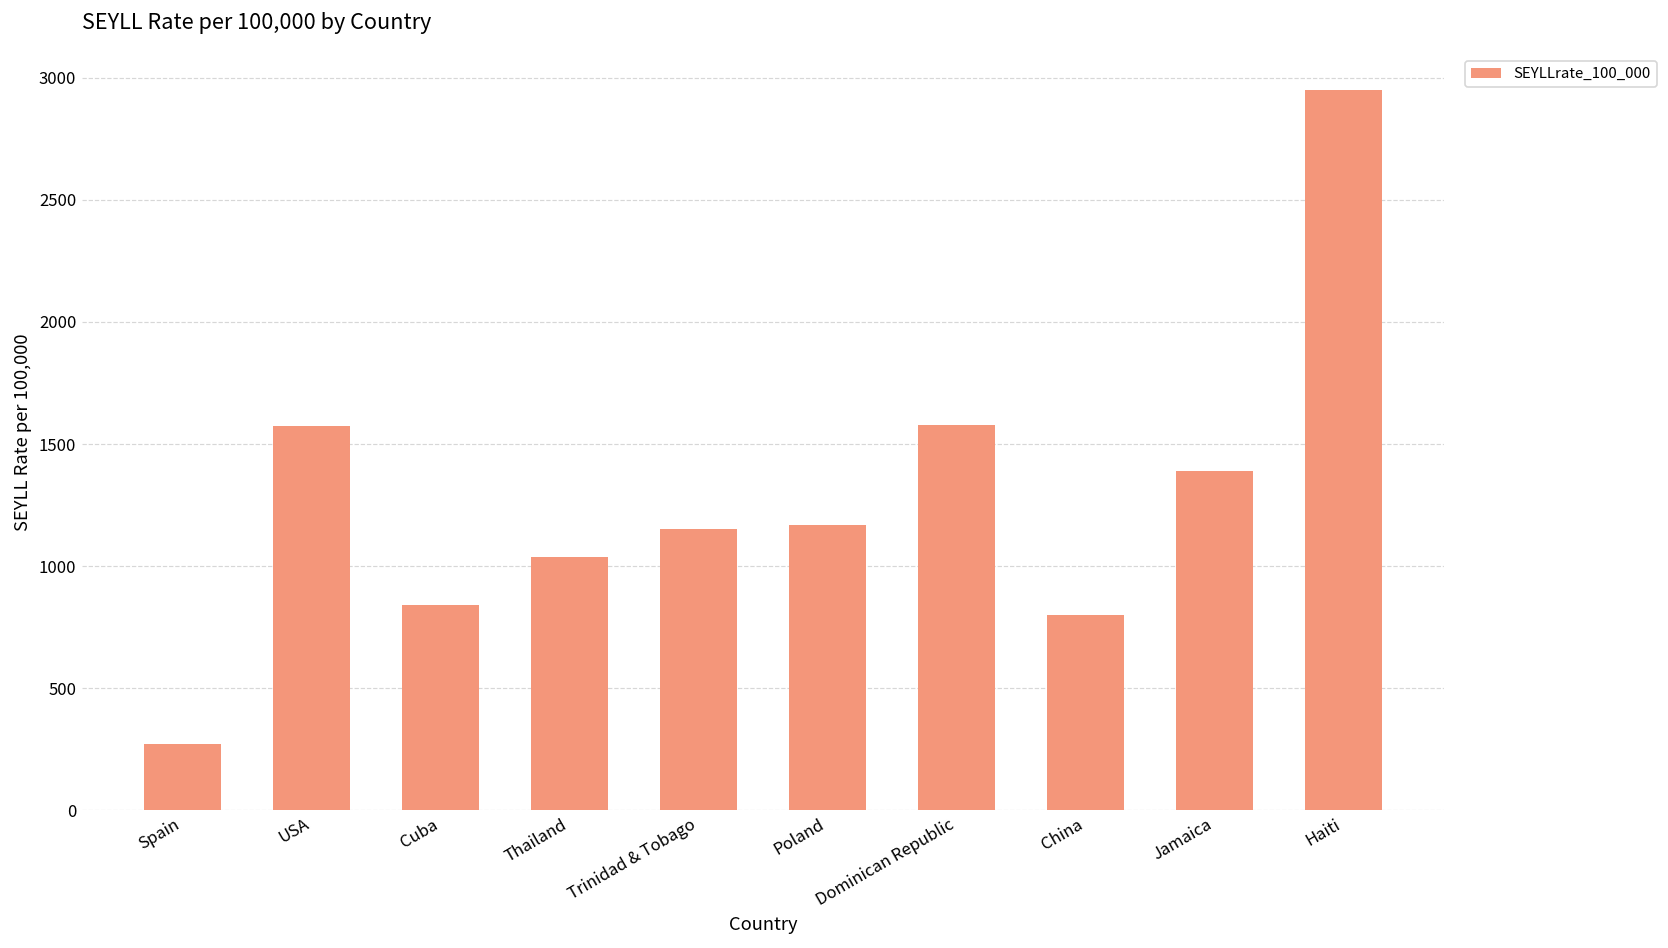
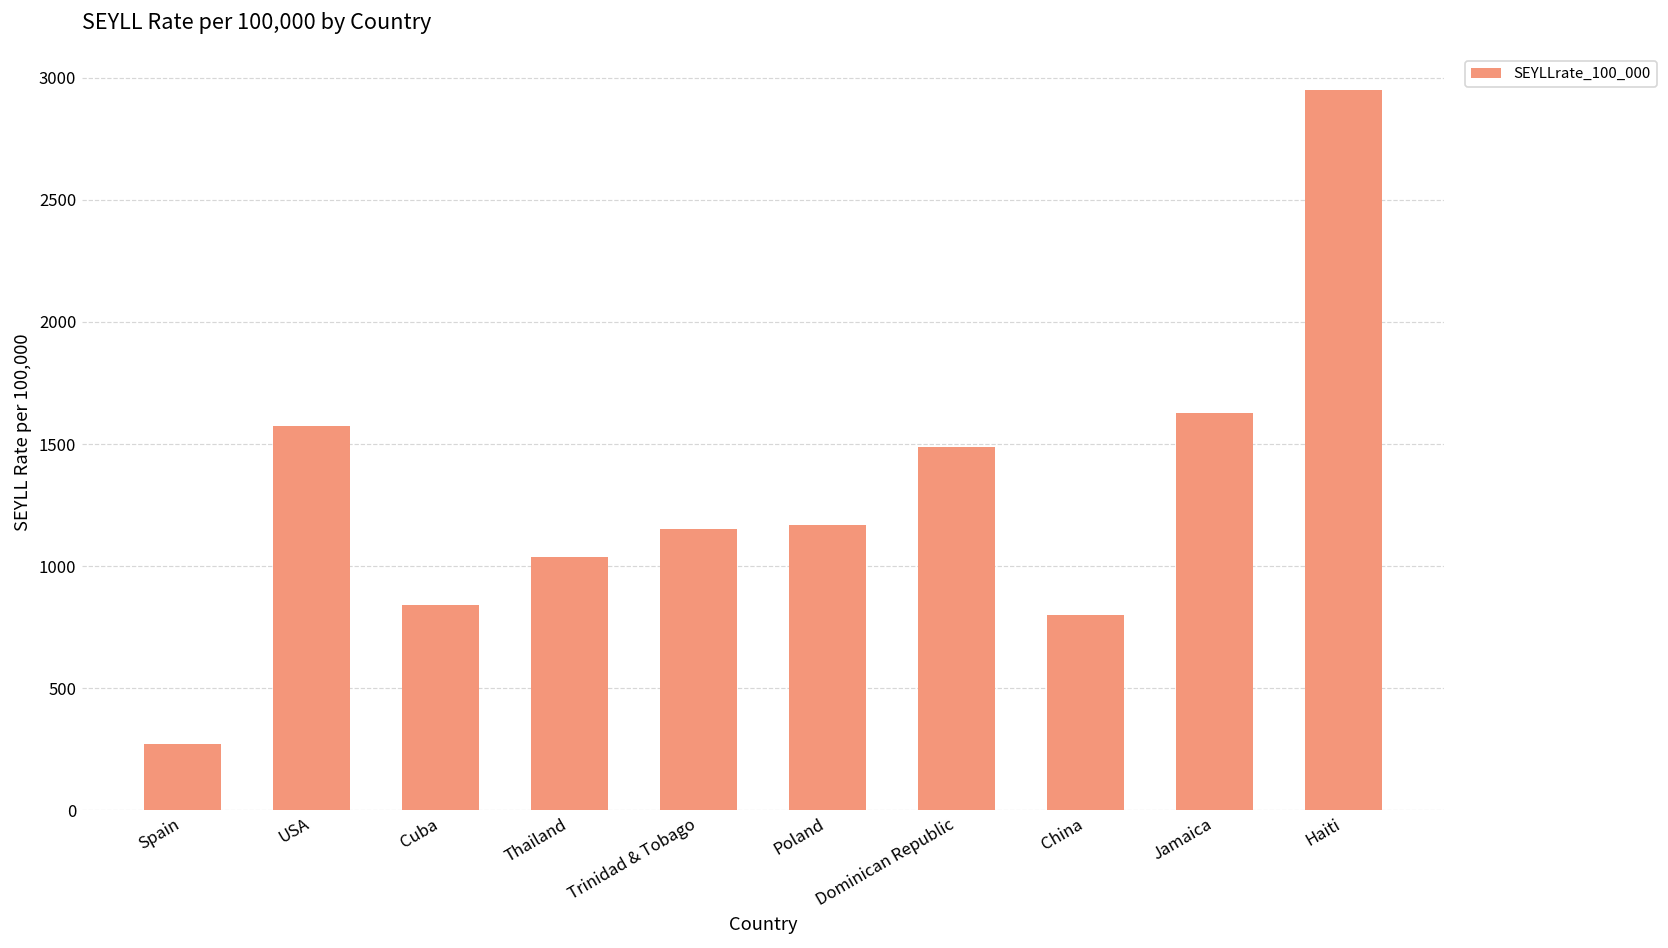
Dominican Republic: 1580 -> 1490
Jamaica: 1390 -> 1630
